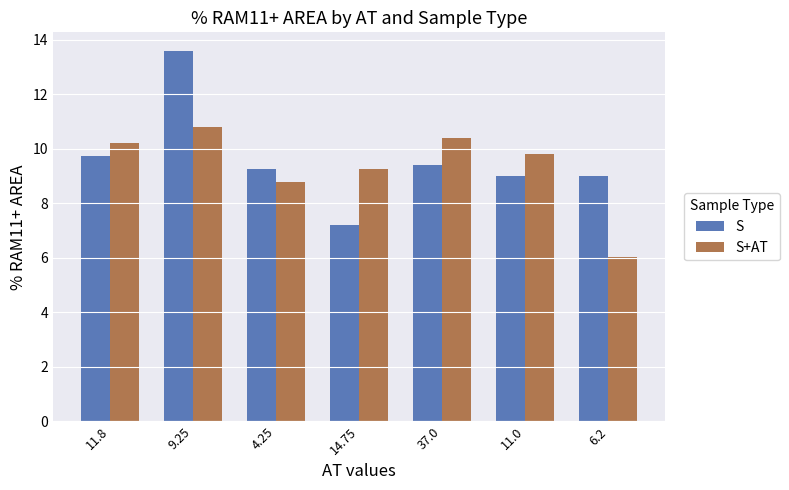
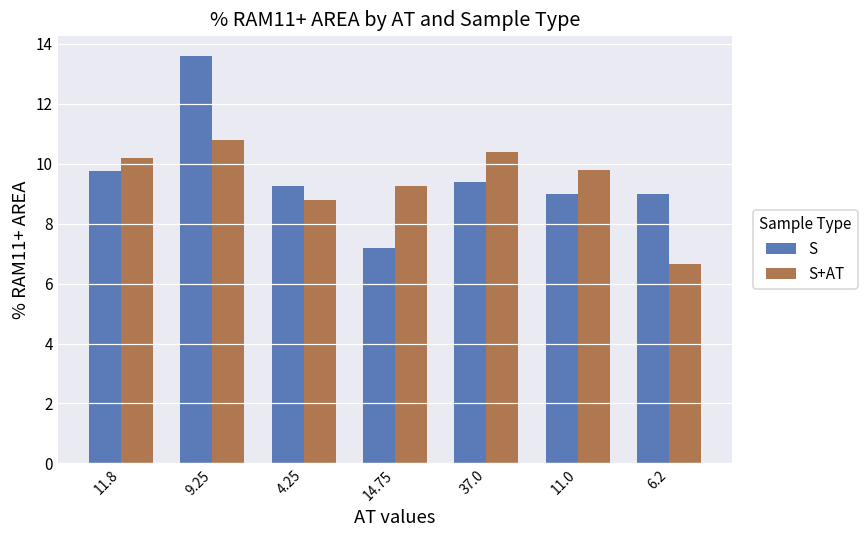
S+AT, 6.2: 6.0 -> 6.7
